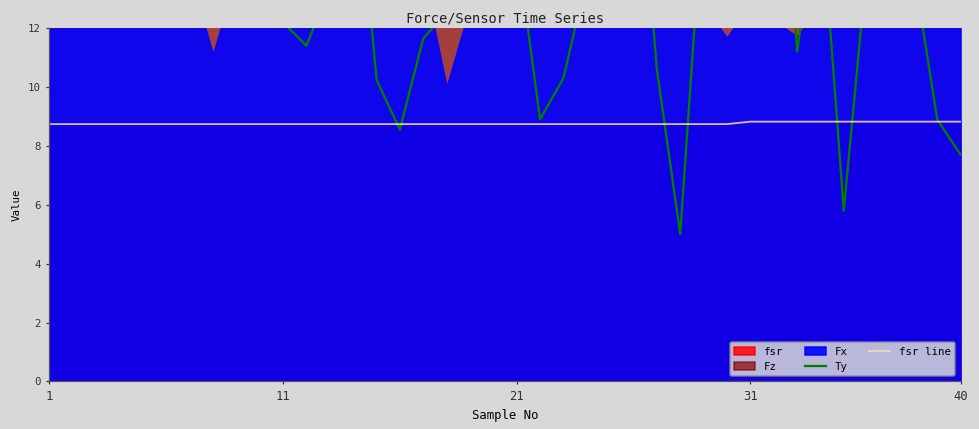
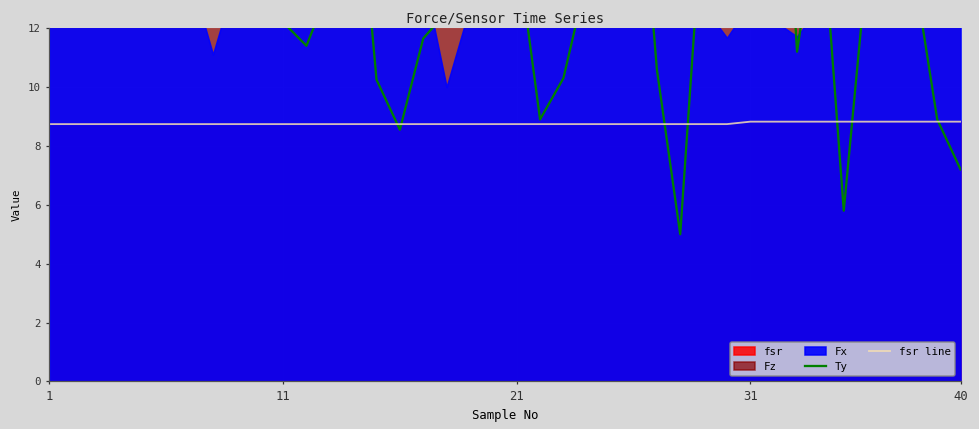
Ty, 40: 7.7 -> 7.2
